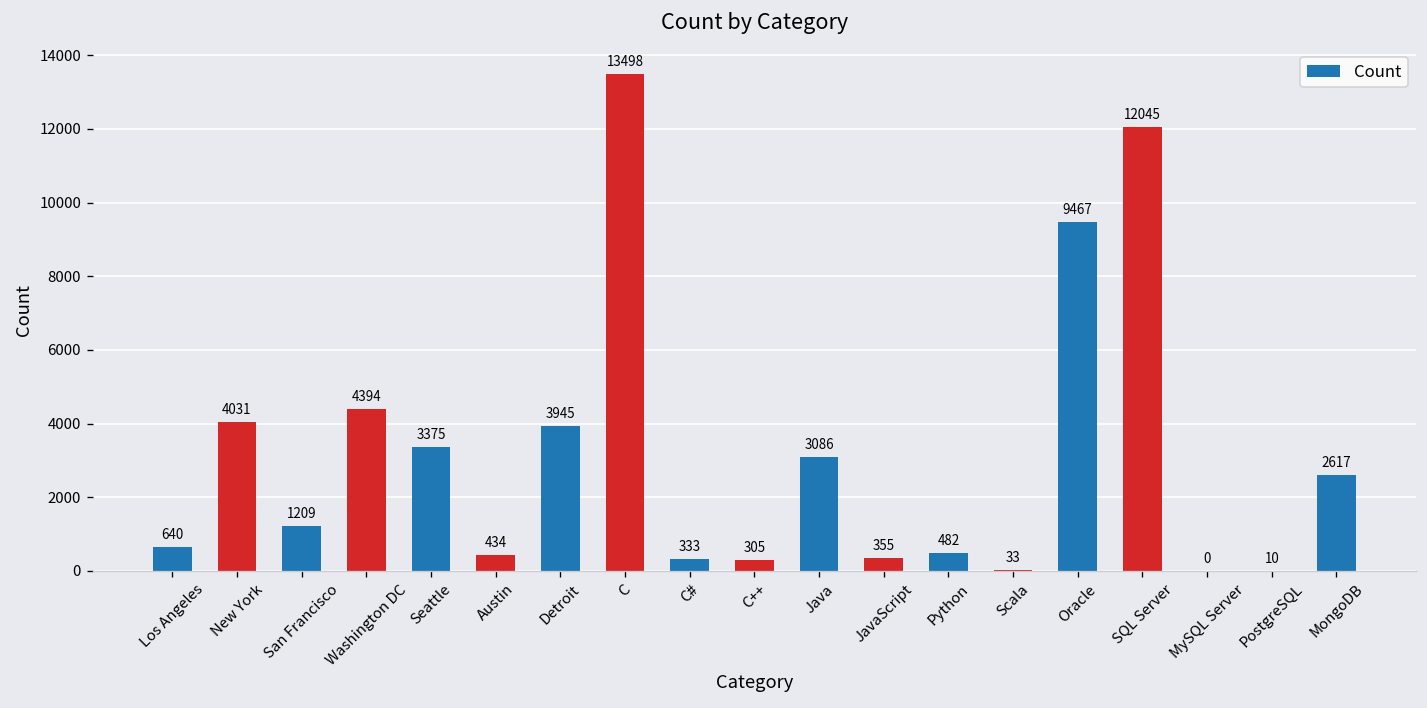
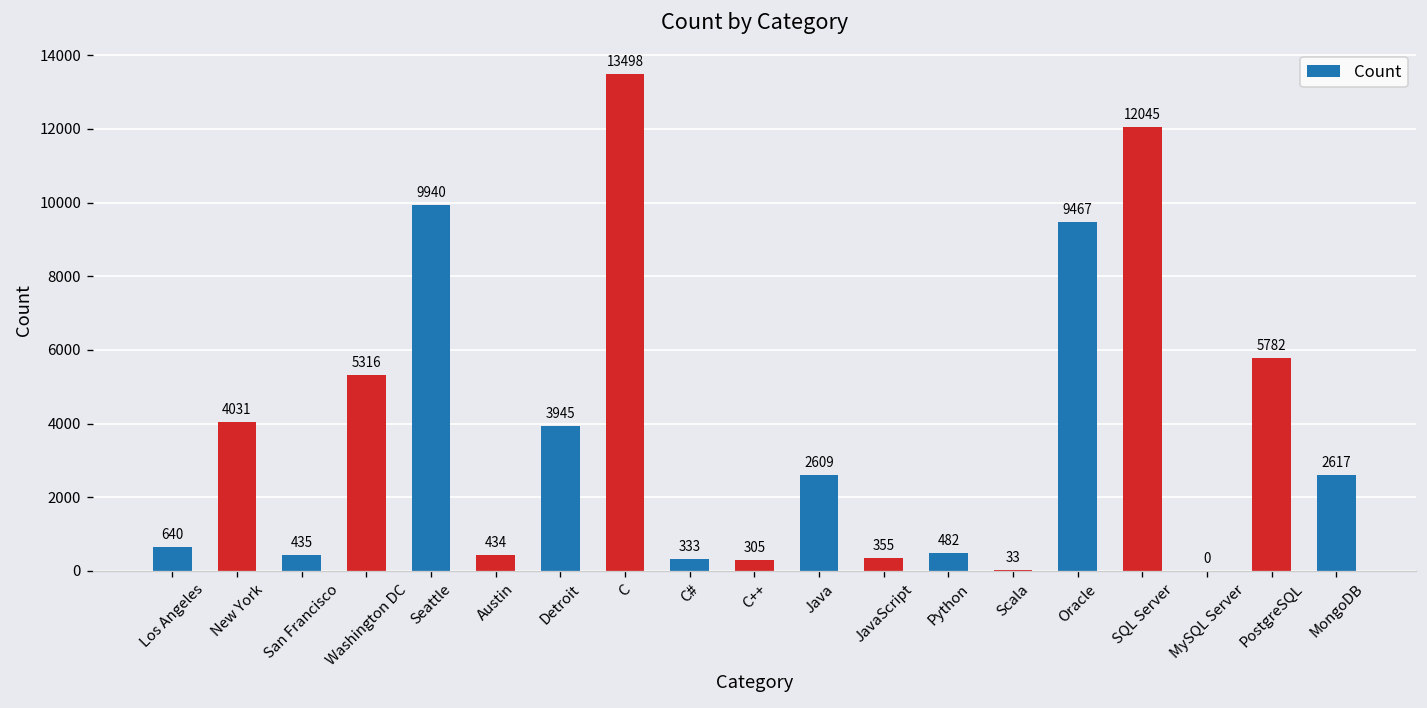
San Francisco: 1209 -> 435
Washington DC: 4394 -> 5316
Seattle: 3375 -> 9940
Java: 3086 -> 2609
PostgreSQL: 10 -> 5782
